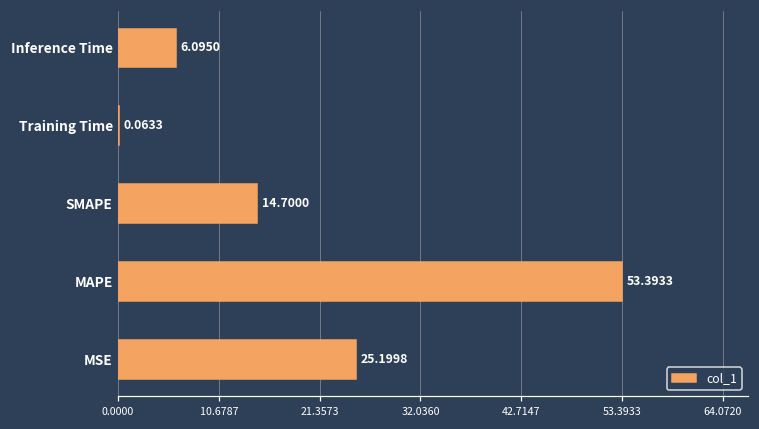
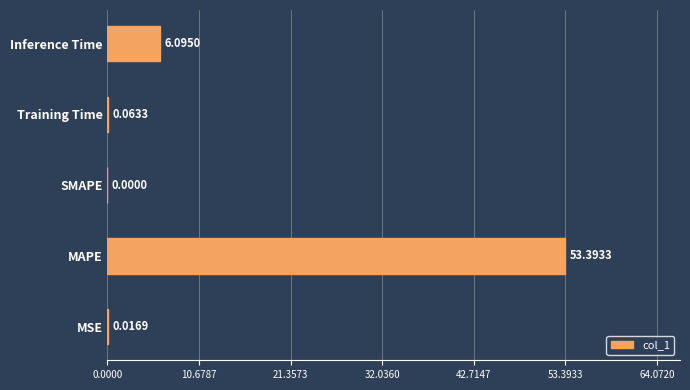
SMAPE: 14.7000 -> 0.0000
MSE: 25.1998 -> 0.0169
